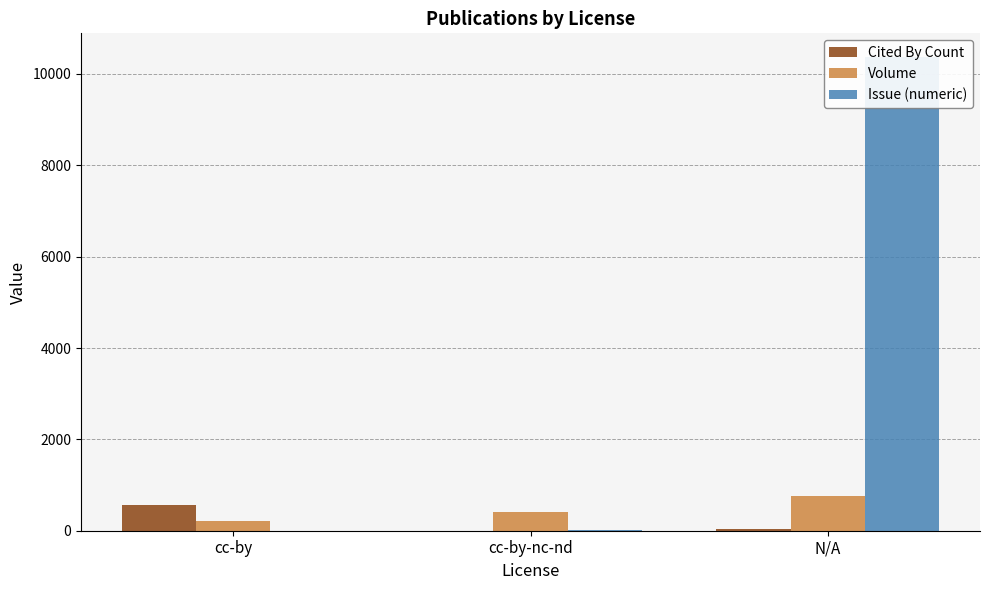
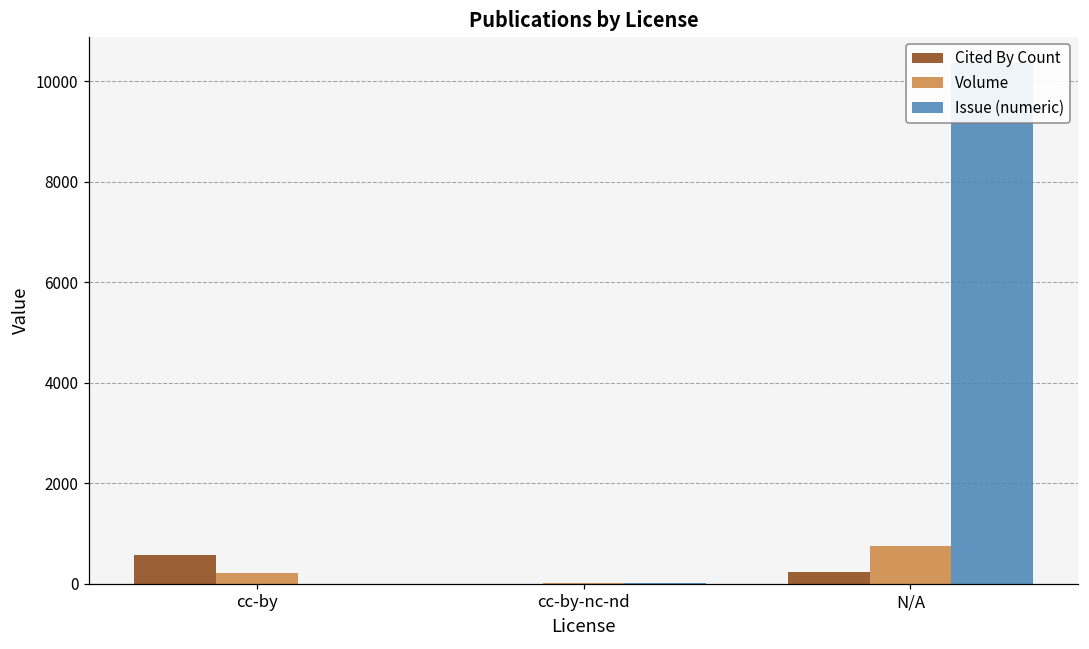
Volume, cc-by-nc-nd: 400 -> 0
Cited By Count, N/A: 0 -> 200
